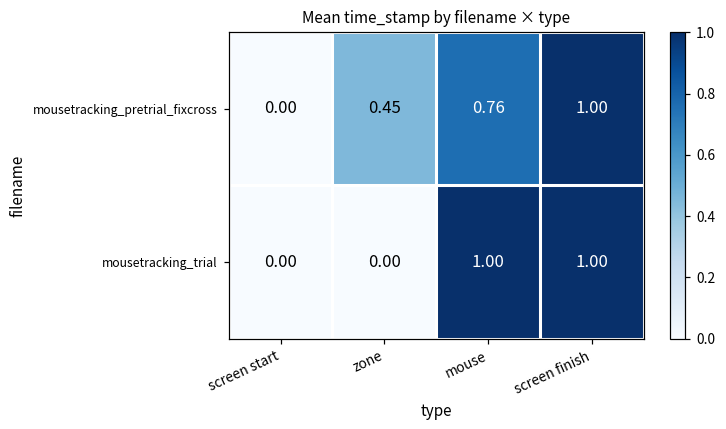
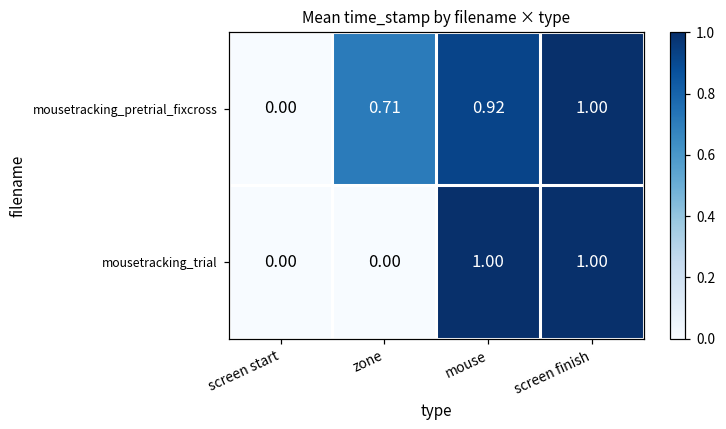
mousetracking_pretrial_fixcross, zone: 0.45 -> 0.71
mousetracking_pretrial_fixcross, mouse: 0.76 -> 0.92
